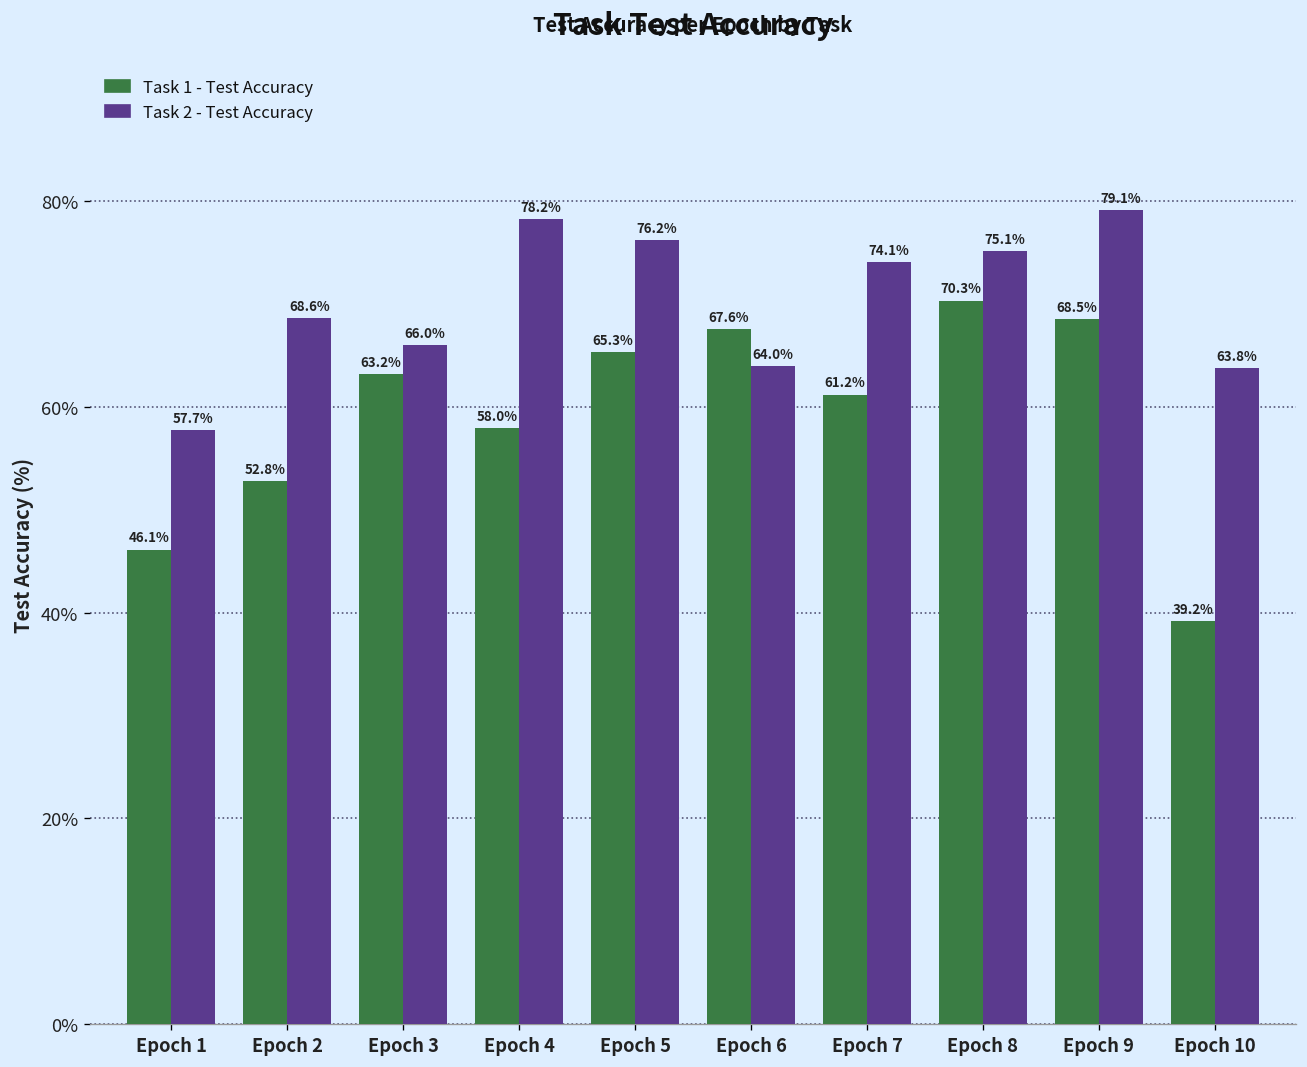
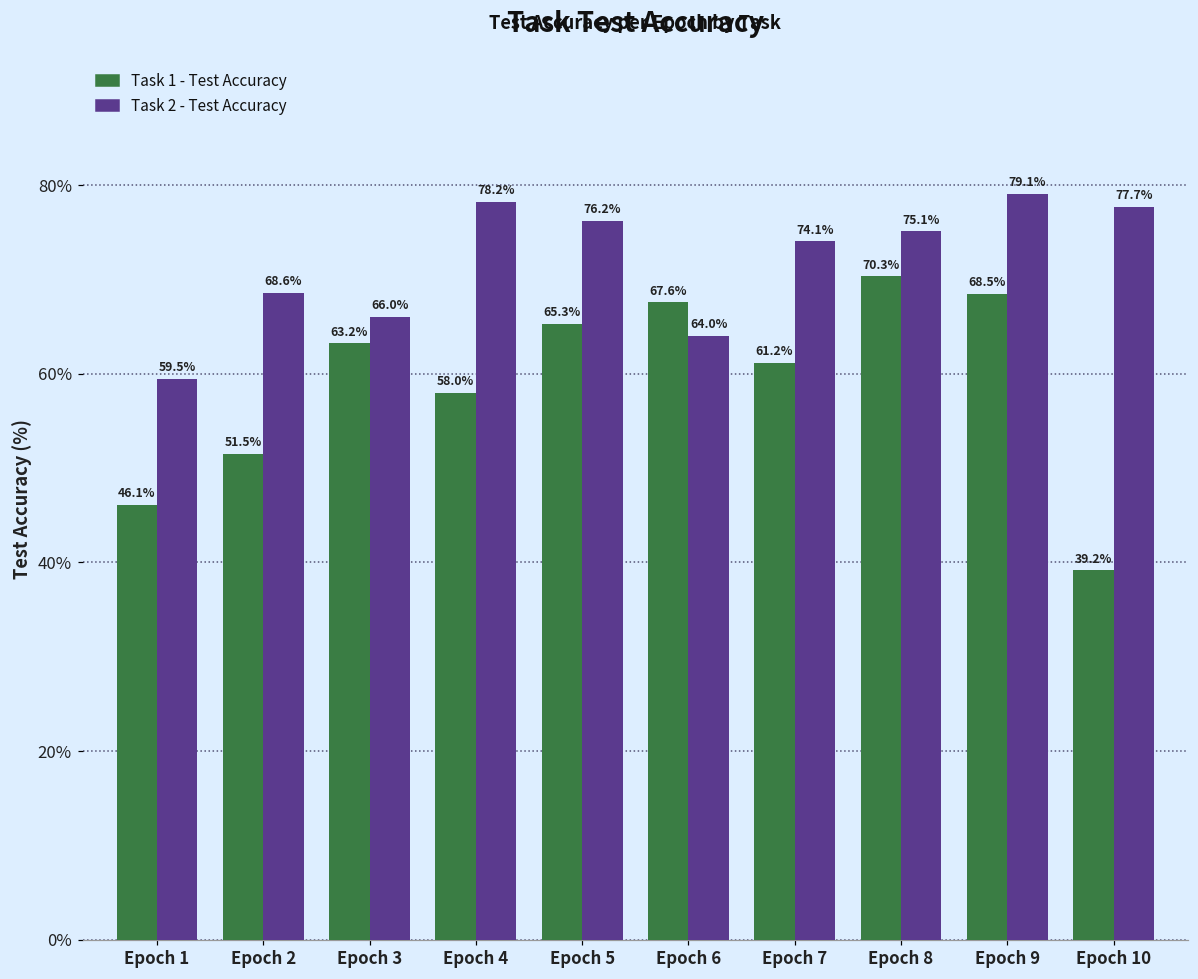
Task 2 - Test Accuracy, Epoch 1: 57.7% -> 59.5%
Task 1 - Test Accuracy, Epoch 2: 52.8% -> 51.5%
Task 2 - Test Accuracy, Epoch 10: 63.8% -> 77.7%
